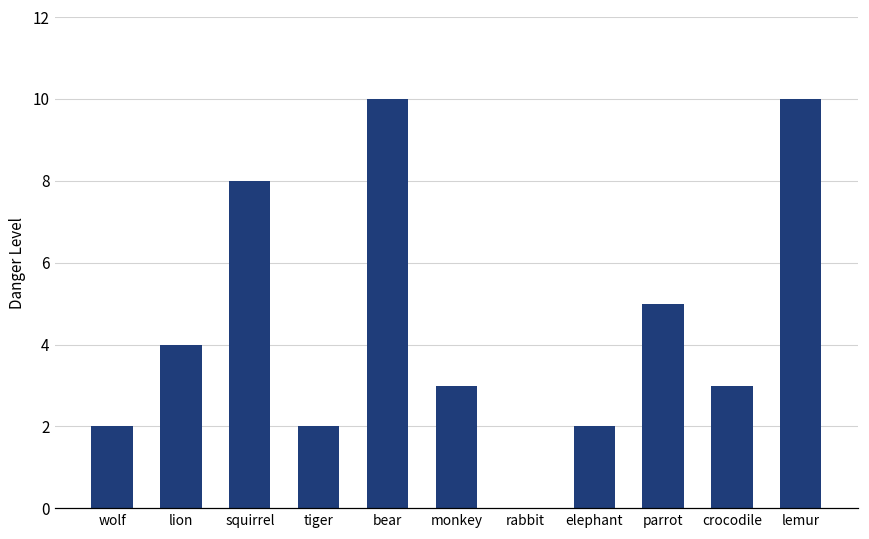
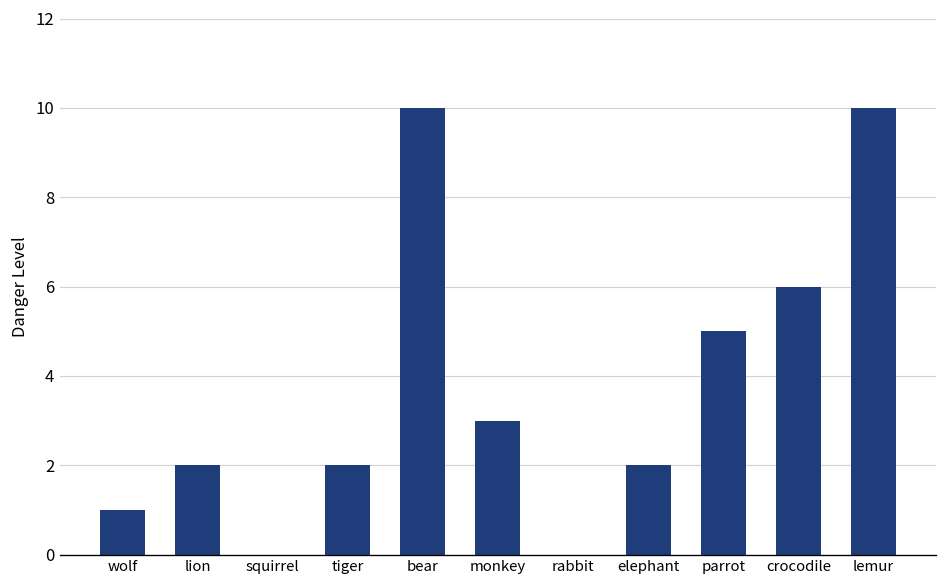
wolf: 2 -> 1
lion: 4 -> 2
squirrel: 8 -> 0
crocodile: 3 -> 6
